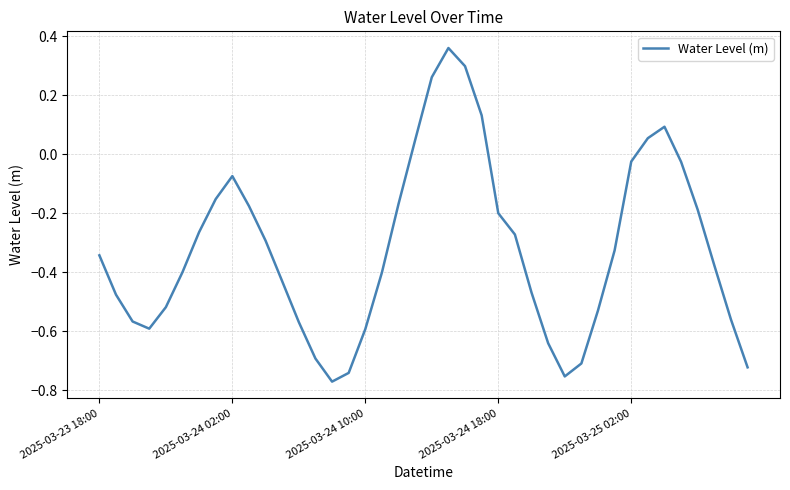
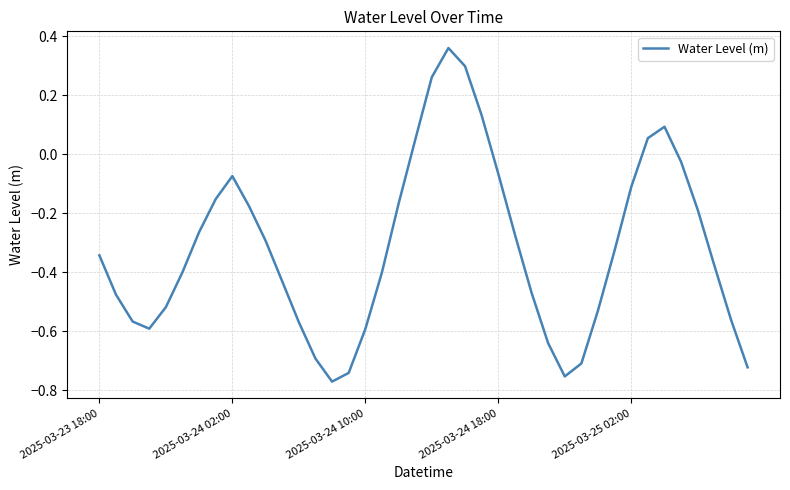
2025-03-24 18:00: -0.20 -> -0.07
2025-03-25 02:00: -0.02 -> -0.11
